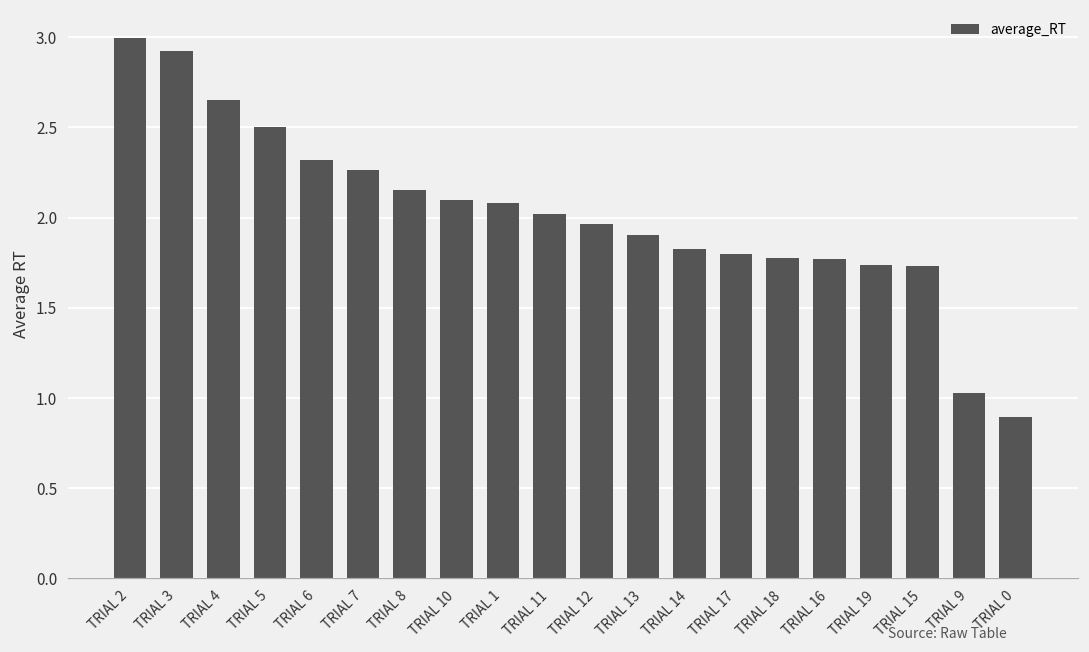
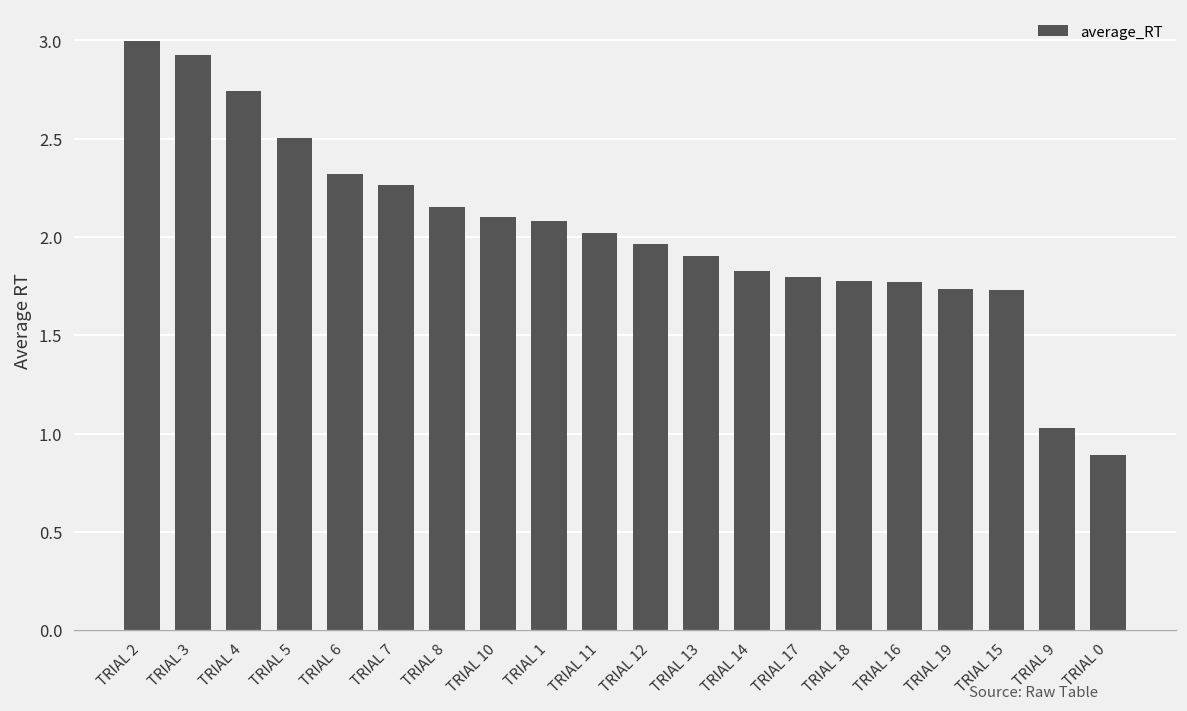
TRIAL 4: 2.65 -> 2.74
